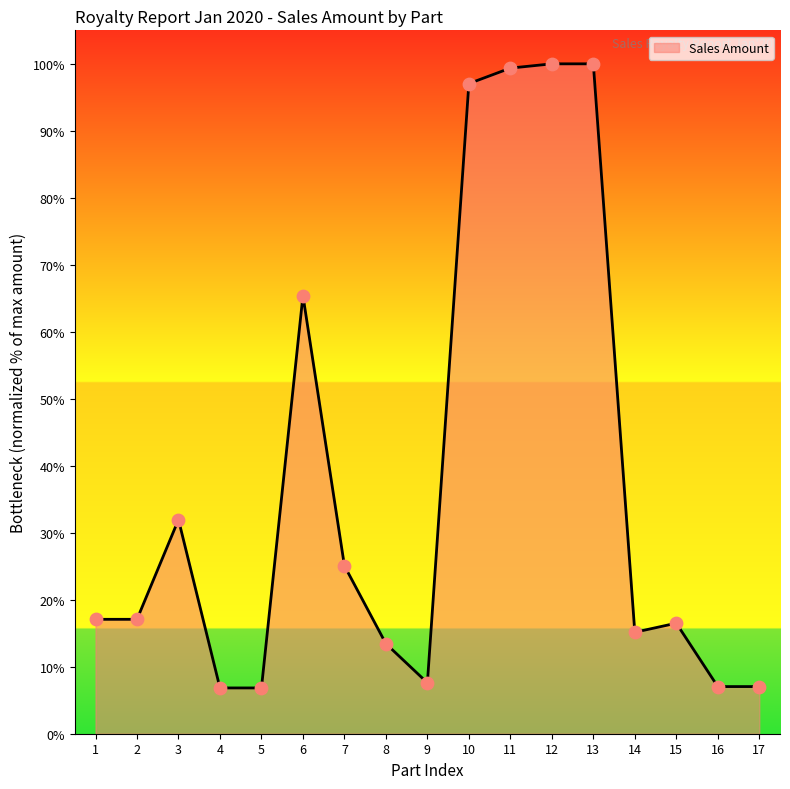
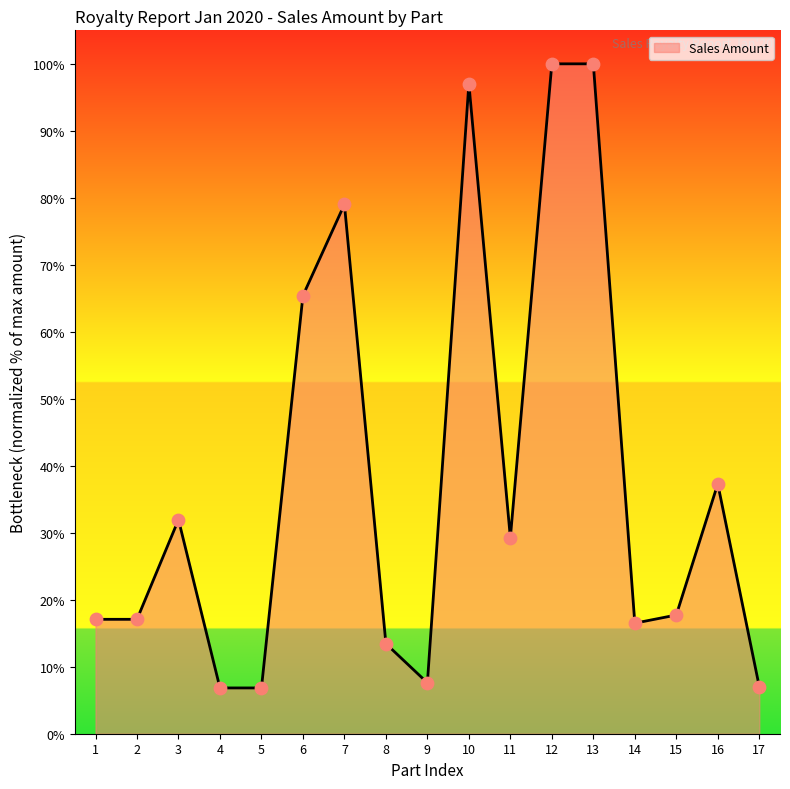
7: 25% -> 79%
11: 99% -> 29%
14: 15% -> 17%
15: 17% -> 18%
16: 7% -> 37%
